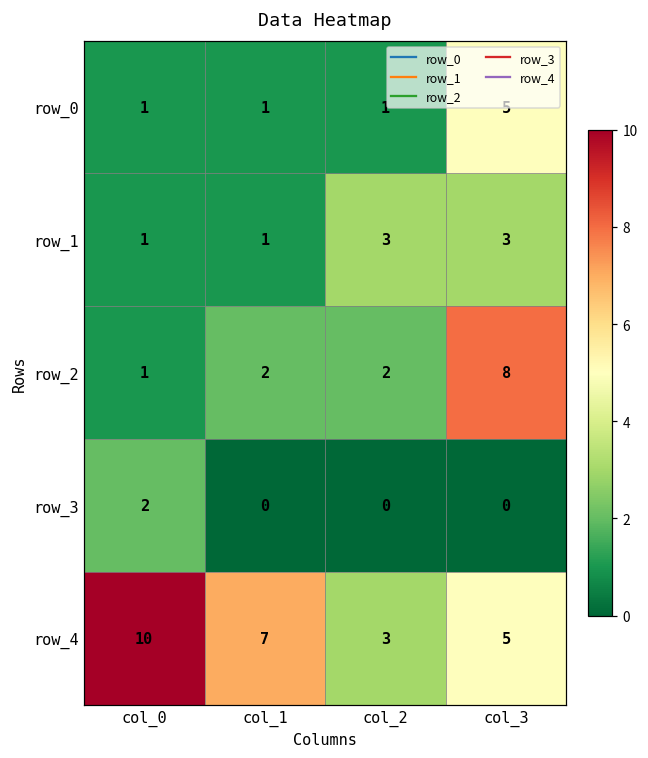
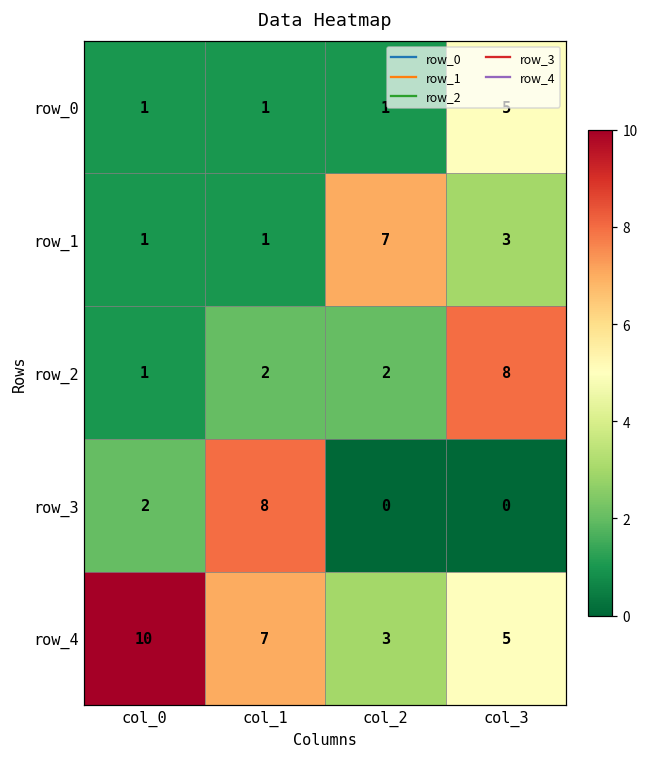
row_1, col_2: 3 -> 7
row_3, col_1: 0 -> 8
